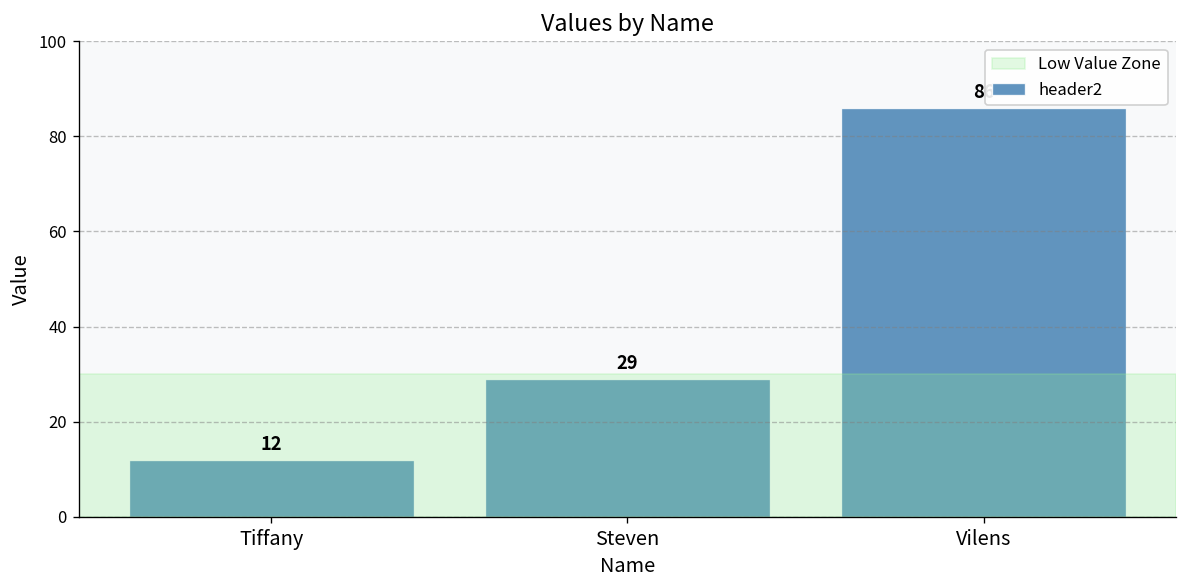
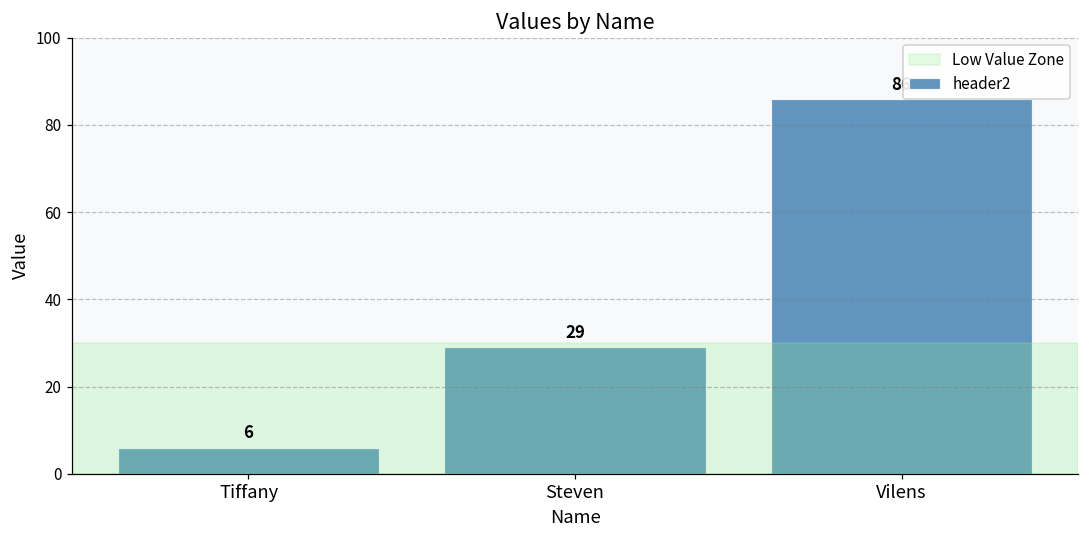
Tiffany: 12 -> 6
